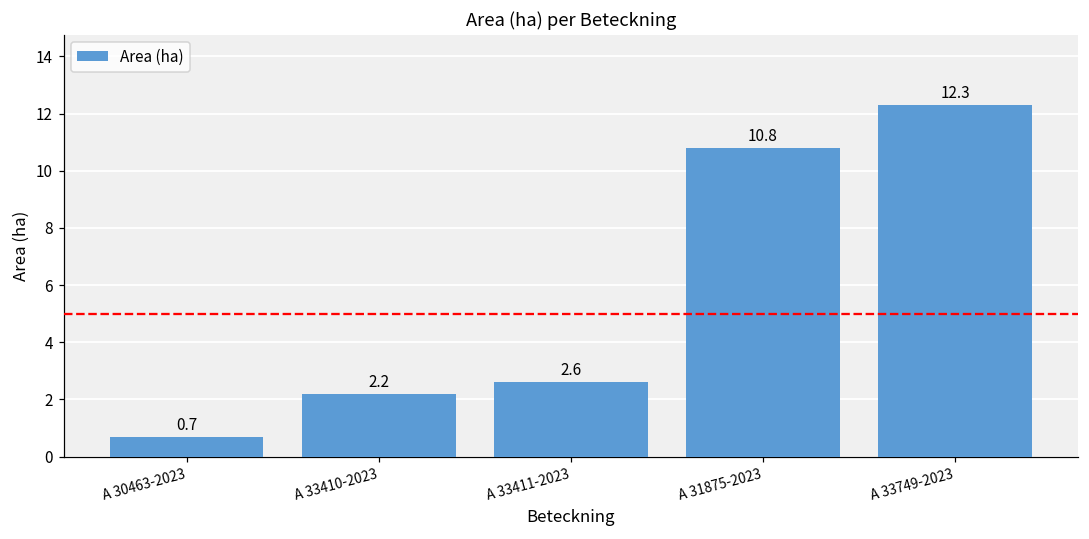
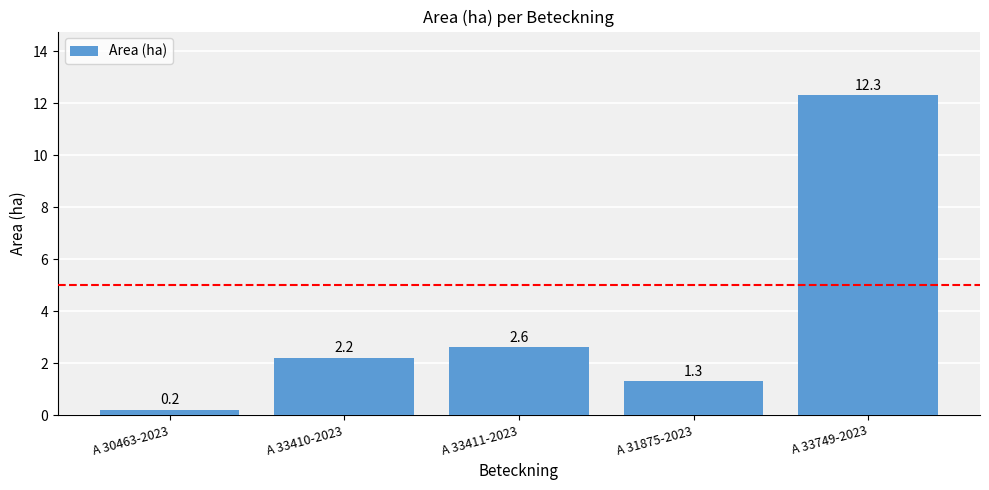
A 30463-2023: 0.7 -> 0.2
A 31875-2023: 10.8 -> 1.3
